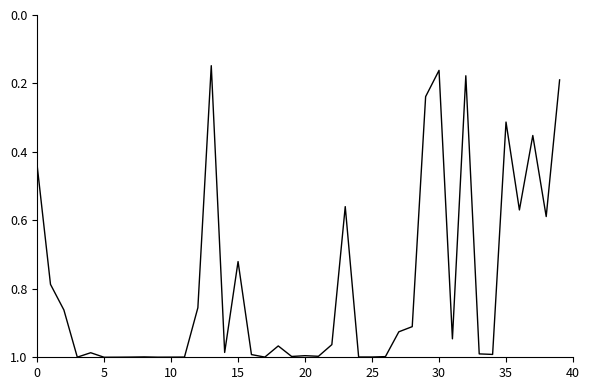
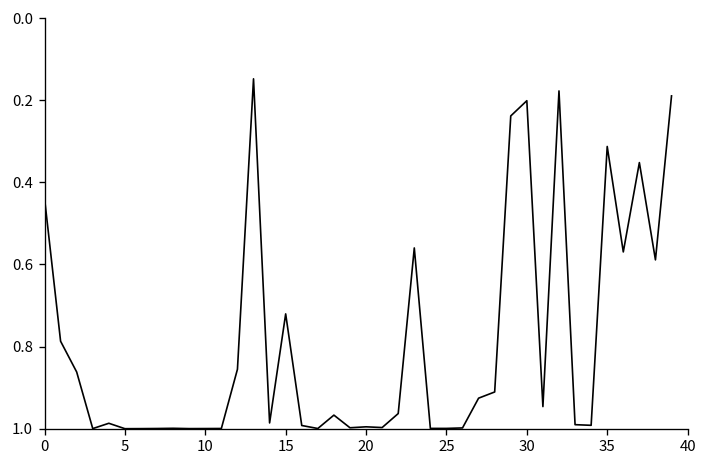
30: 0.16 -> 0.20
